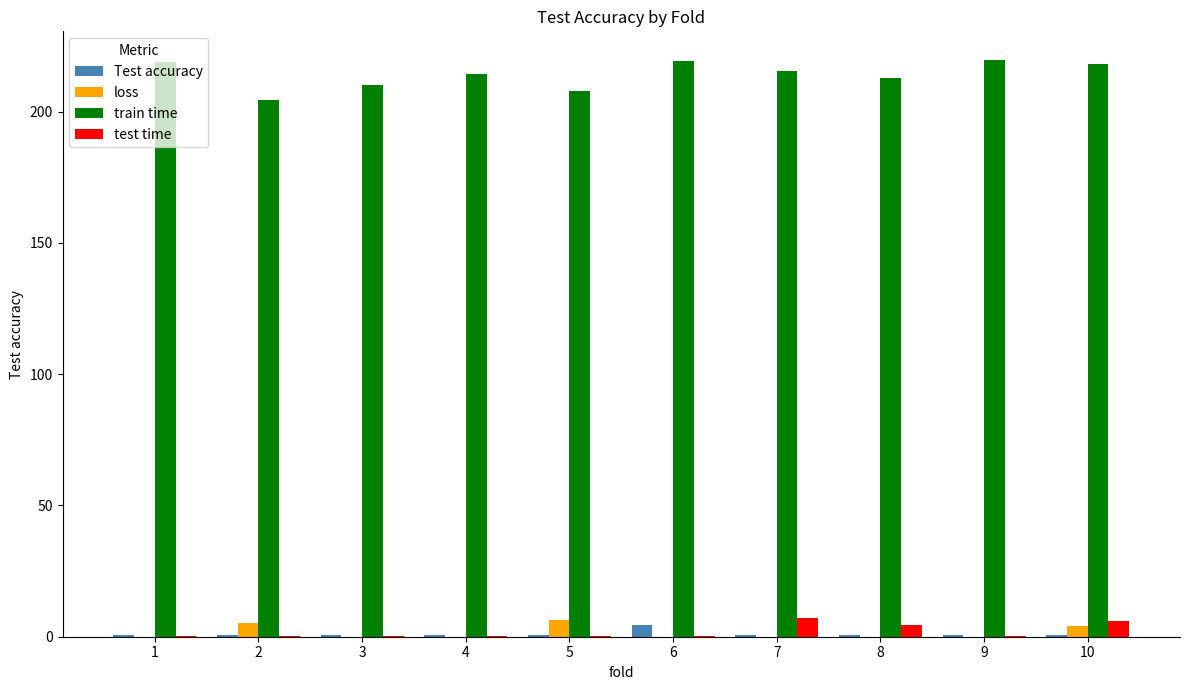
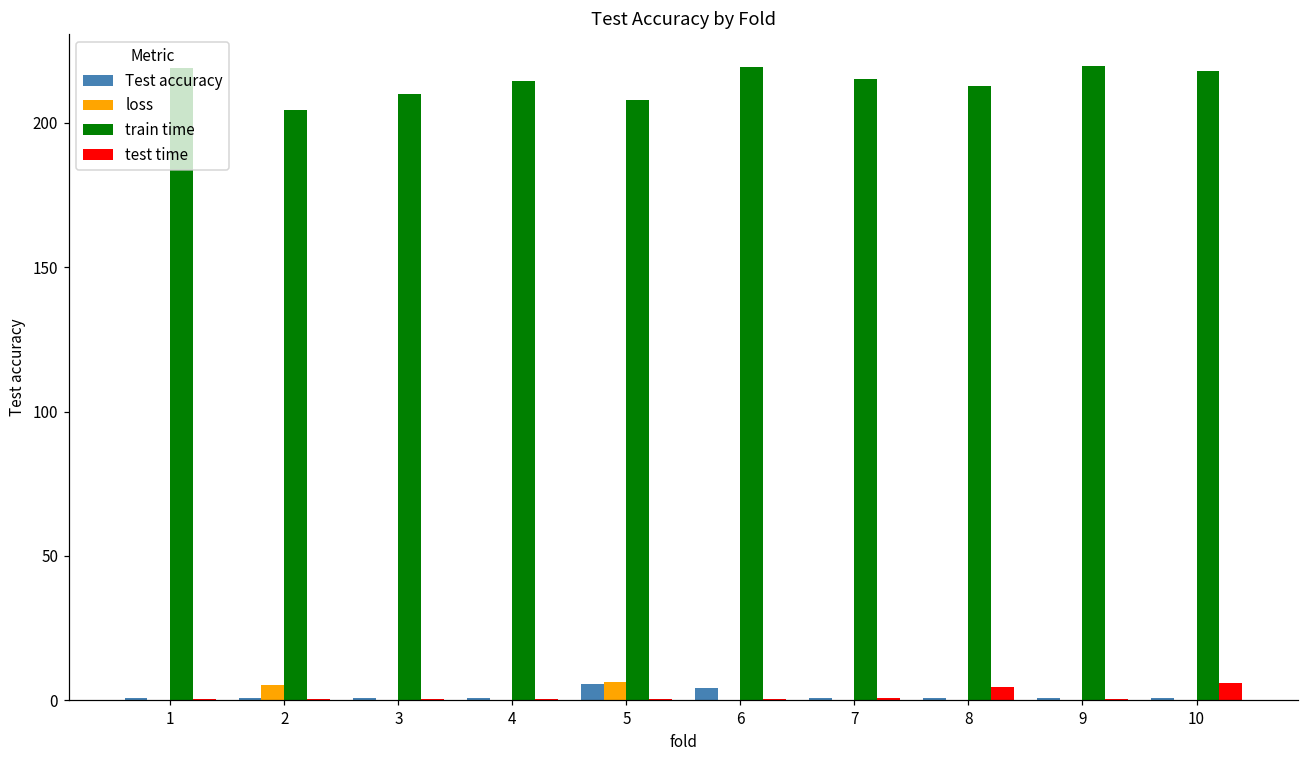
Test accuracy, 5: 1 -> 6
test time, 7: 7 -> 1
loss, 10: 4 -> 0
